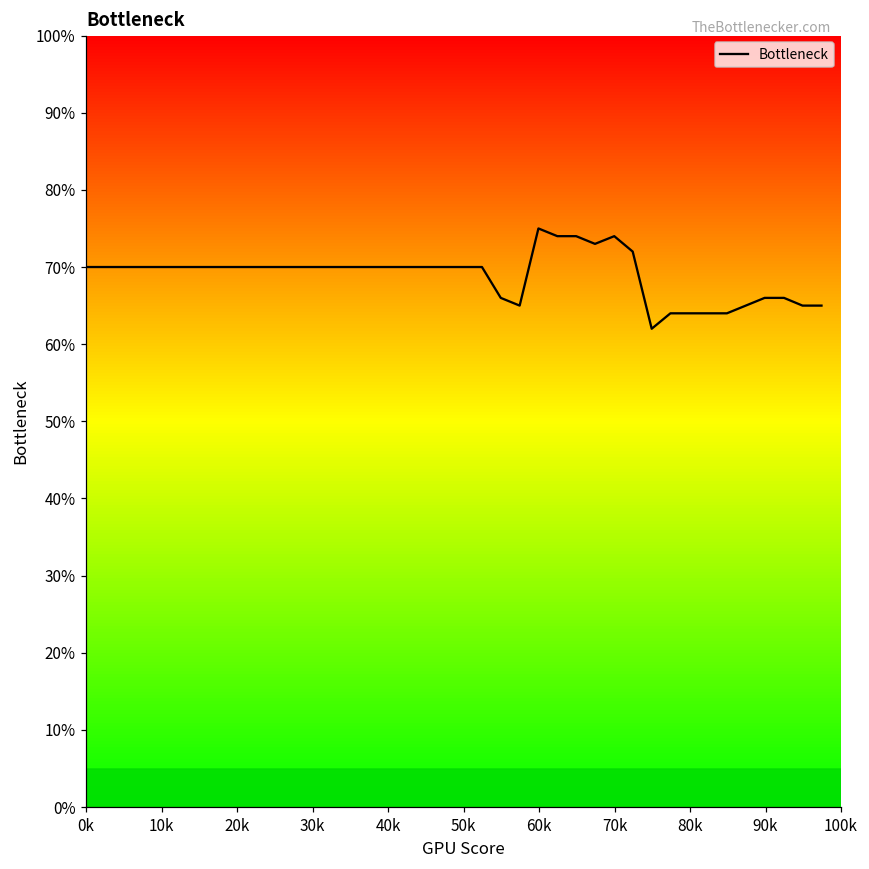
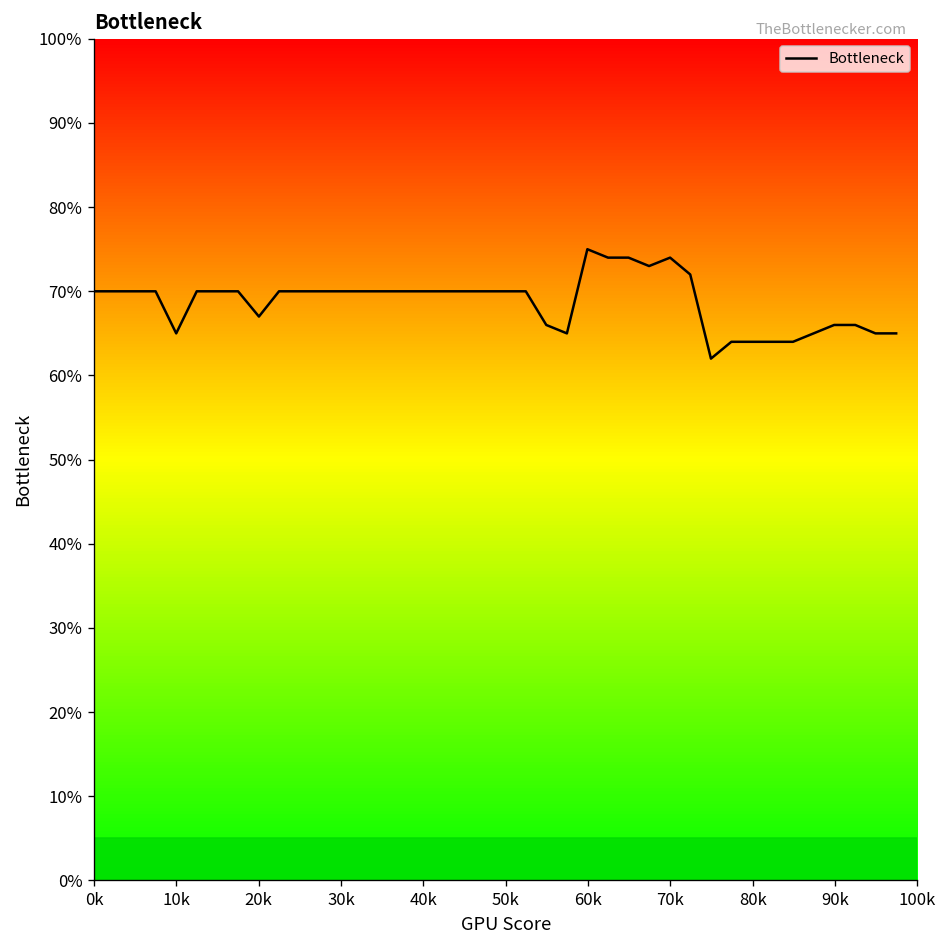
10k: 70% -> 65%
20k: 70% -> 67%
